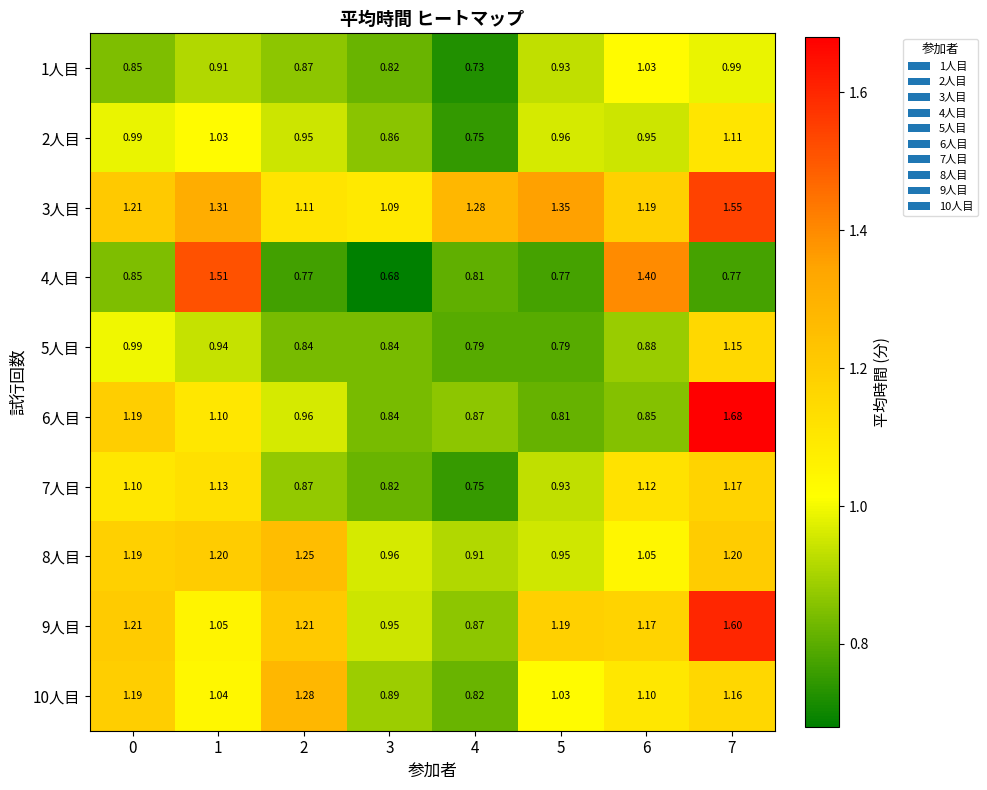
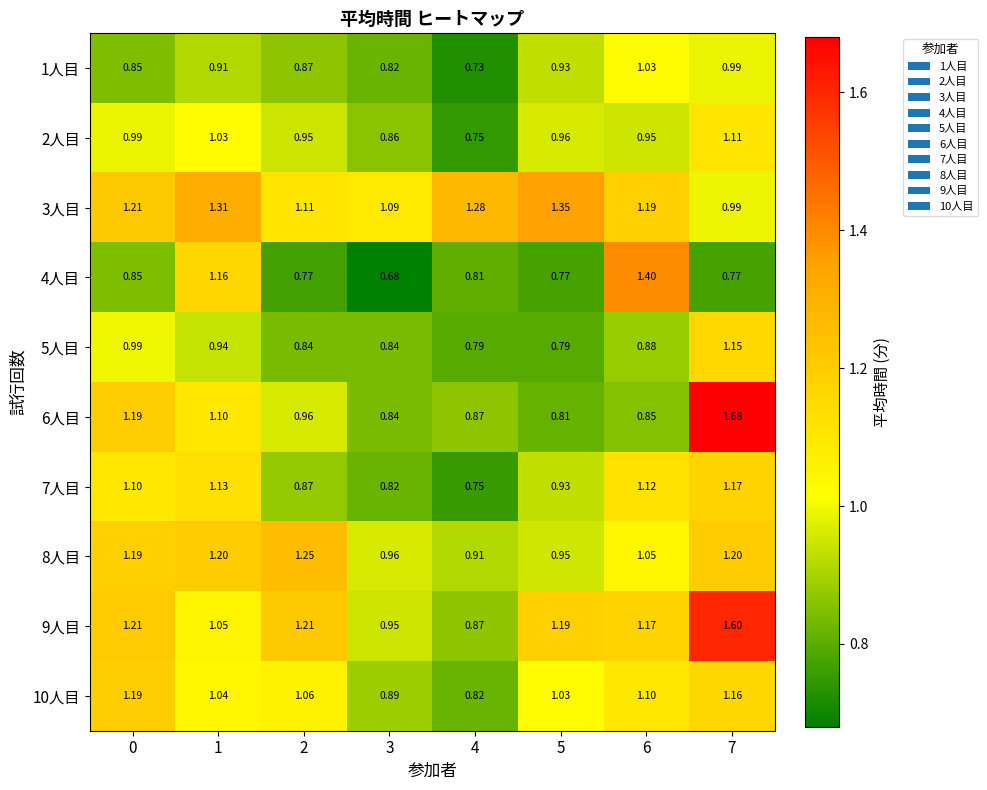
3人目, 7: 1.55 -> 0.99
4人目, 1: 1.51 -> 1.16
10人目, 2: 1.28 -> 1.06
